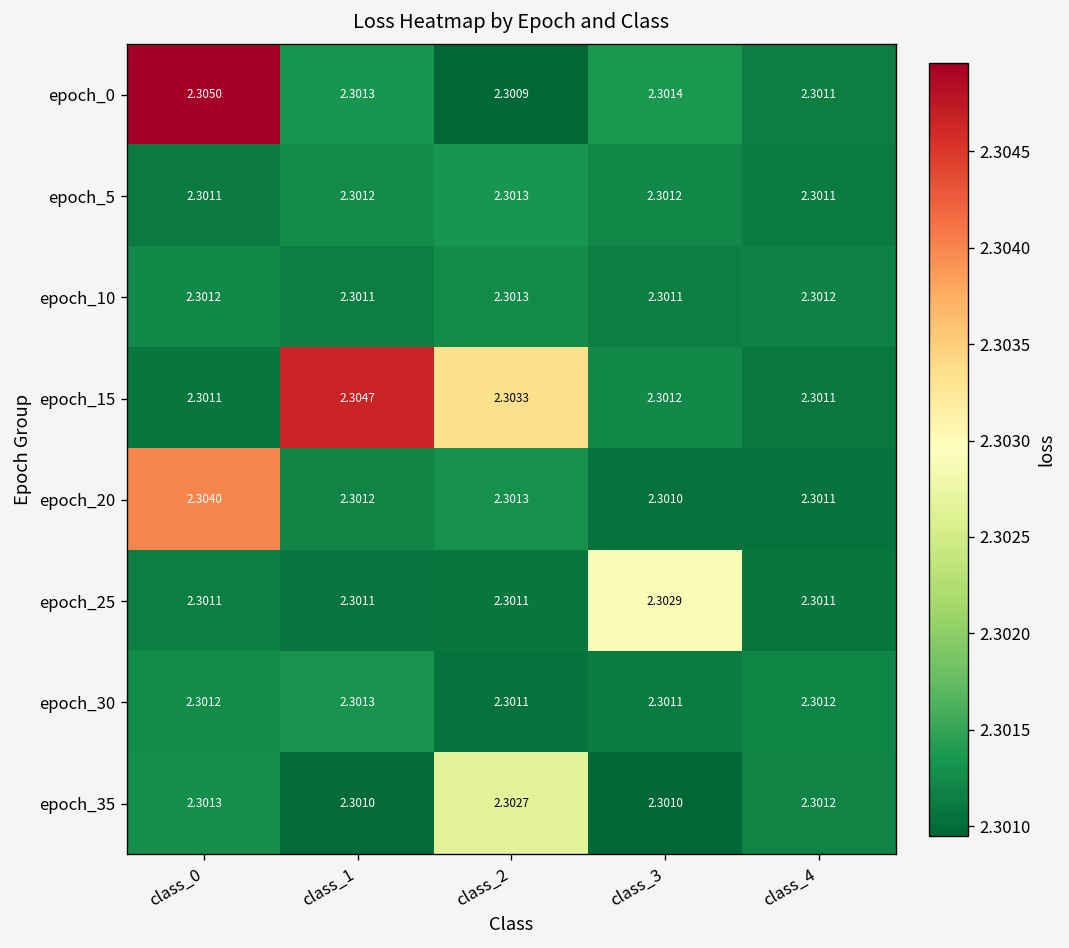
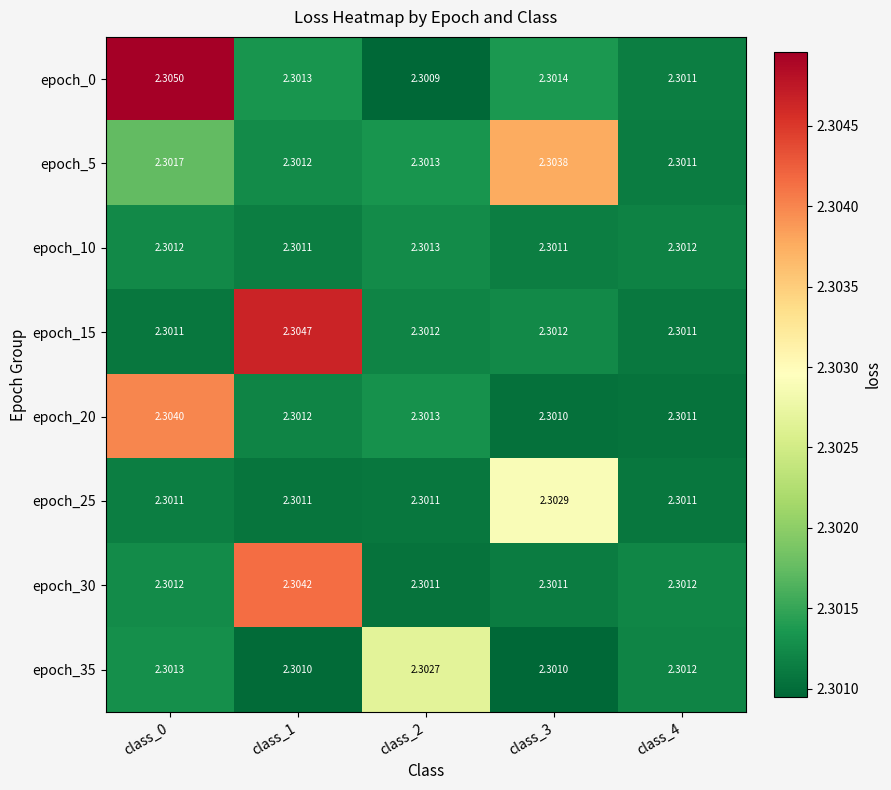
epoch_5, class_0: 2.3011 -> 2.3017
epoch_5, class_3: 2.3012 -> 2.3038
epoch_15, class_2: 2.3033 -> 2.3012
epoch_30, class_1: 2.3013 -> 2.3042
